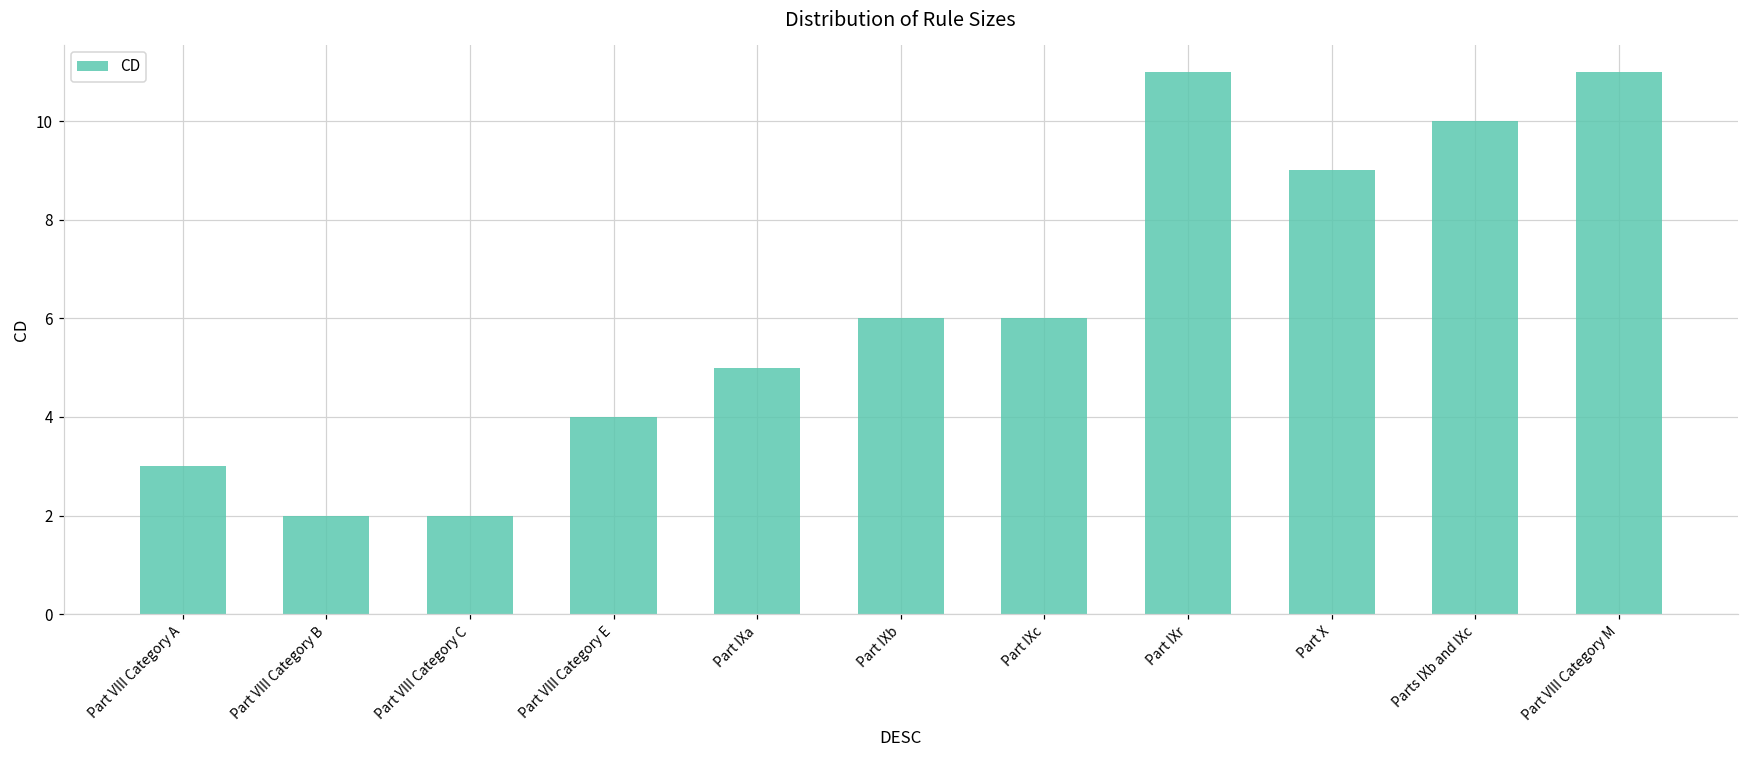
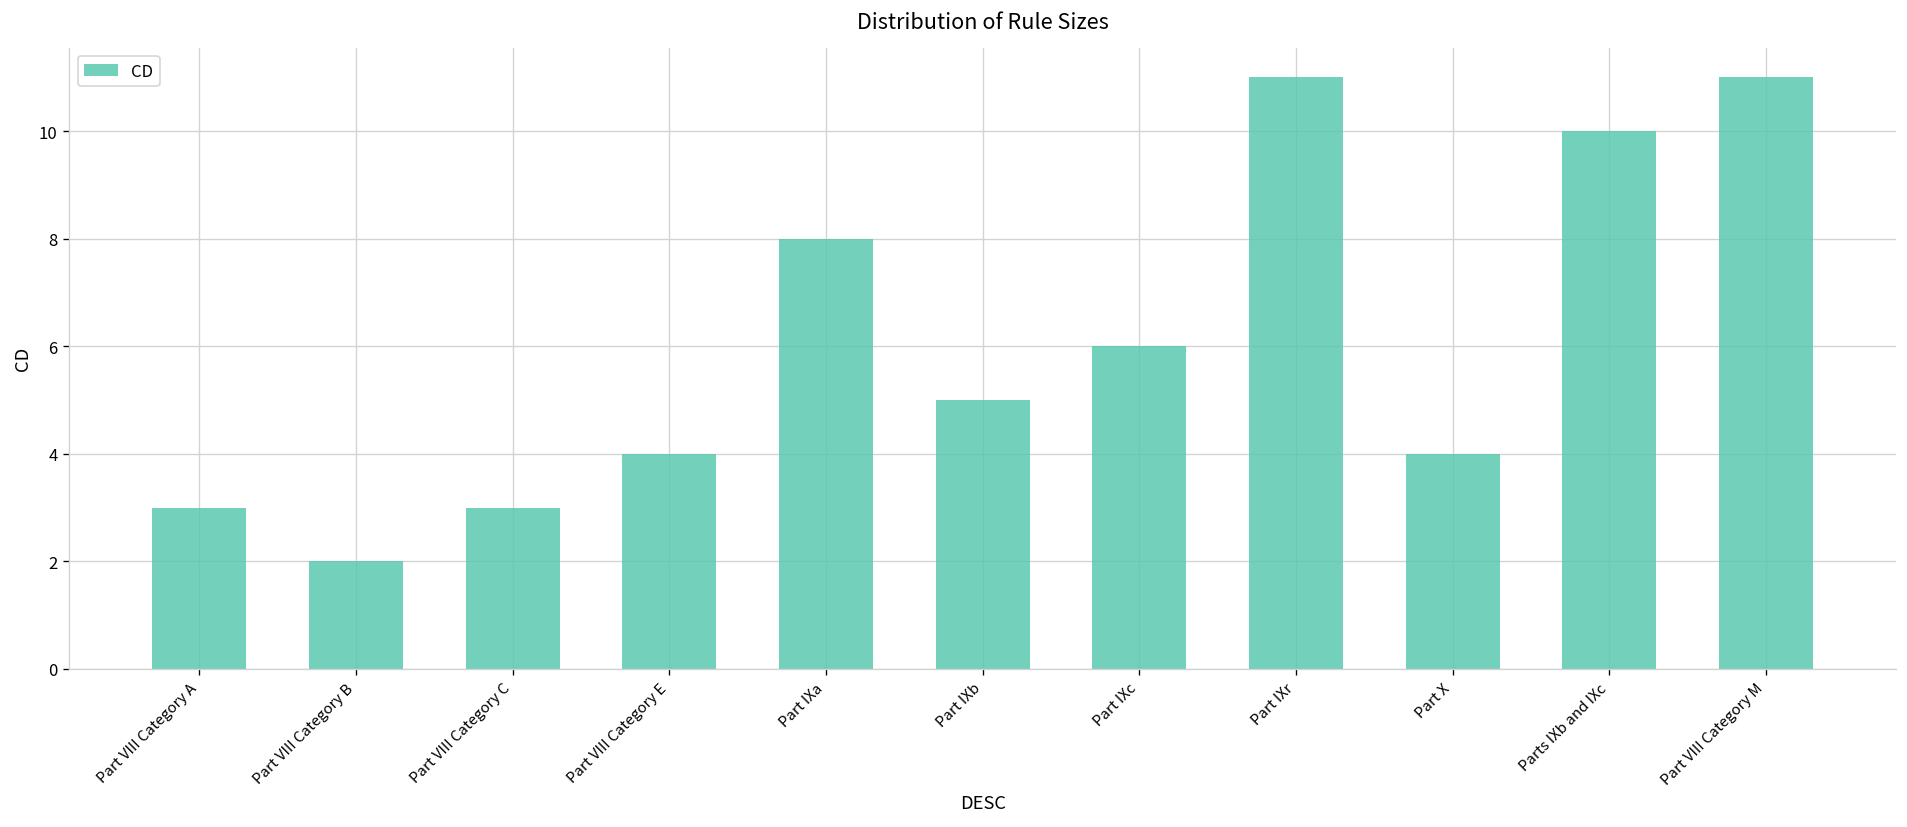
Part VIII Category C: 2 -> 3
Part IXa: 5 -> 8
Part IXb: 6 -> 5
Part X: 9 -> 4
